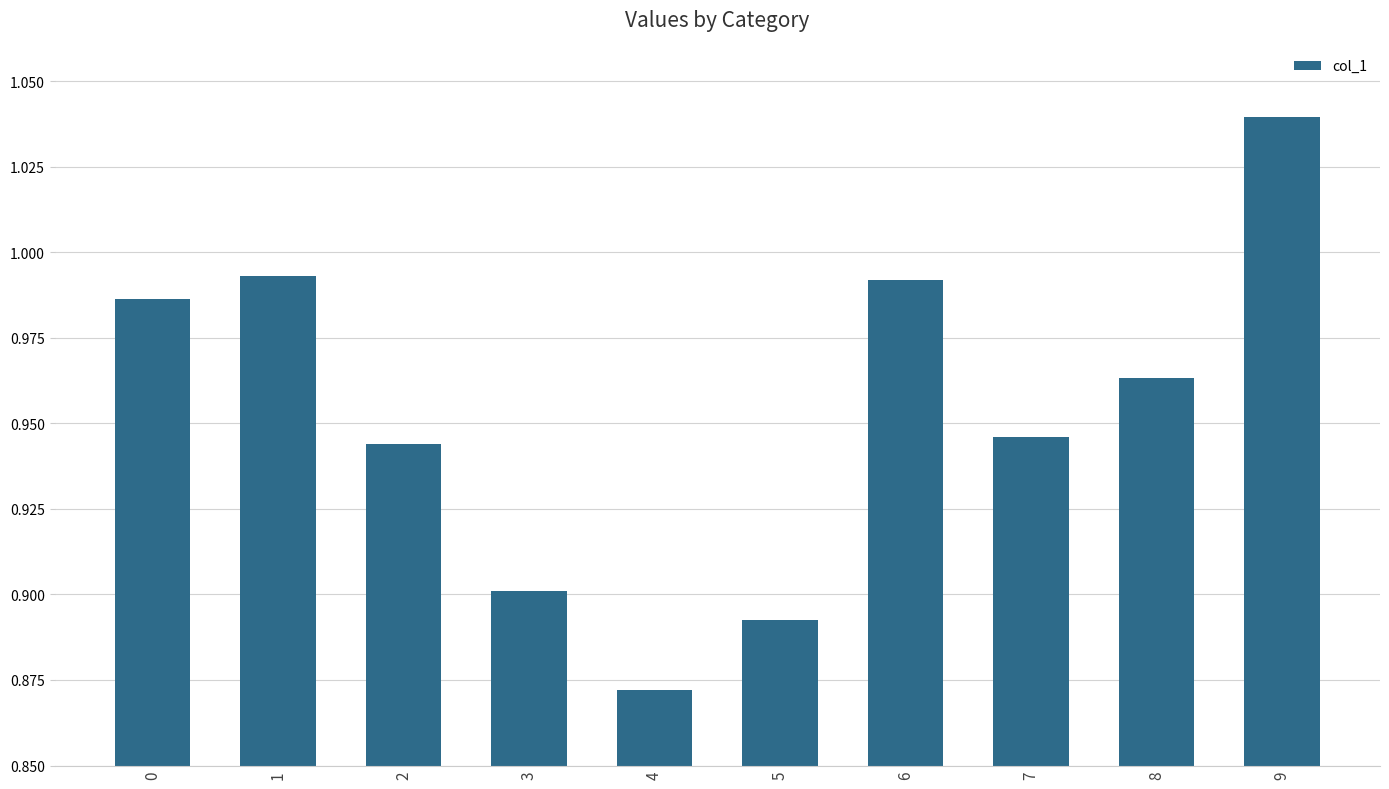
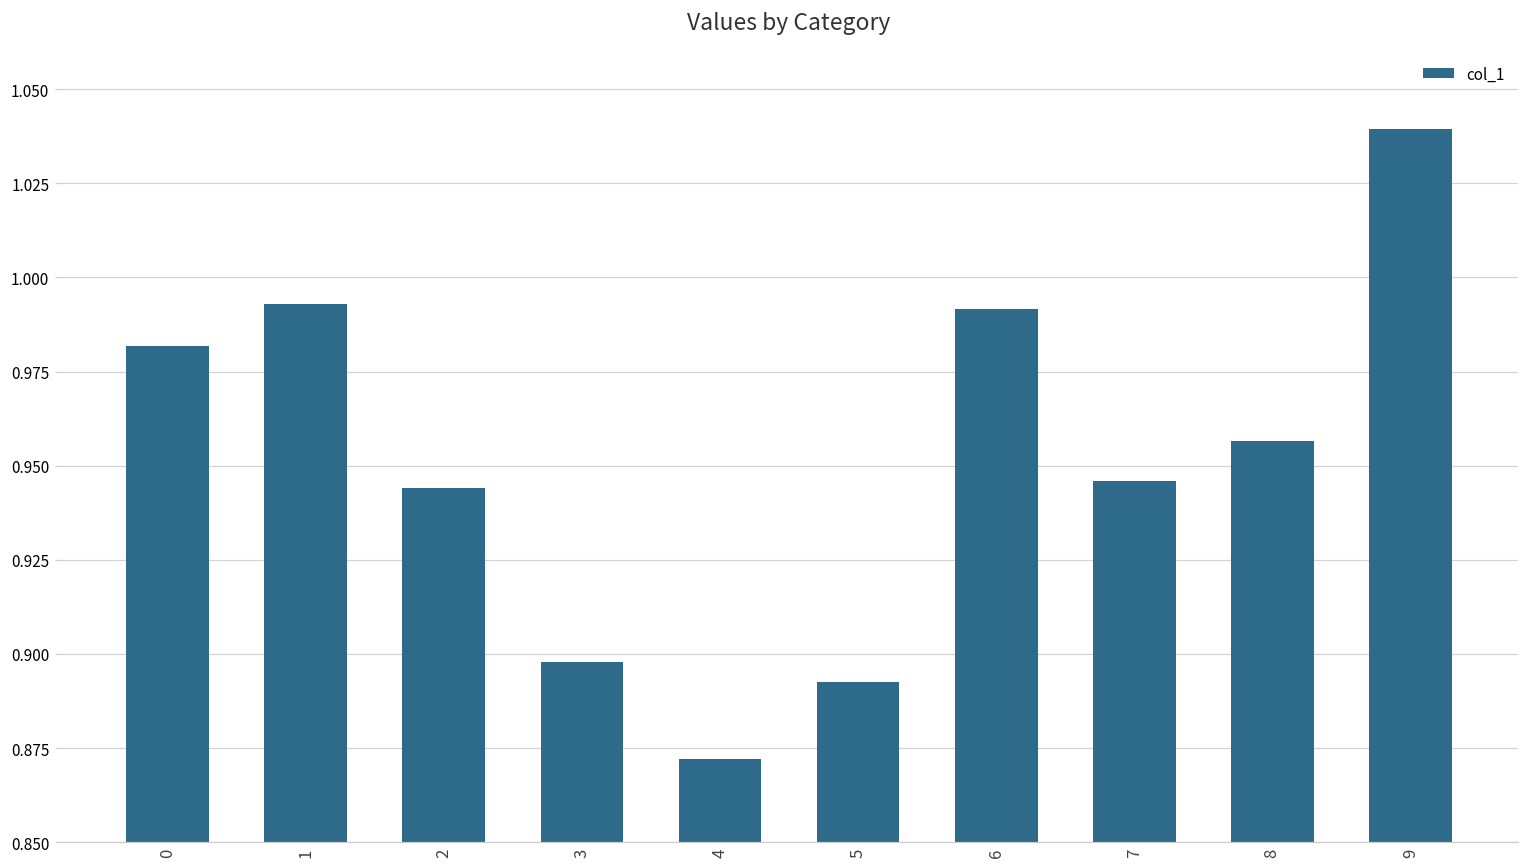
0: 0.986 -> 0.982
3: 0.901 -> 0.898
8: 0.963 -> 0.957
